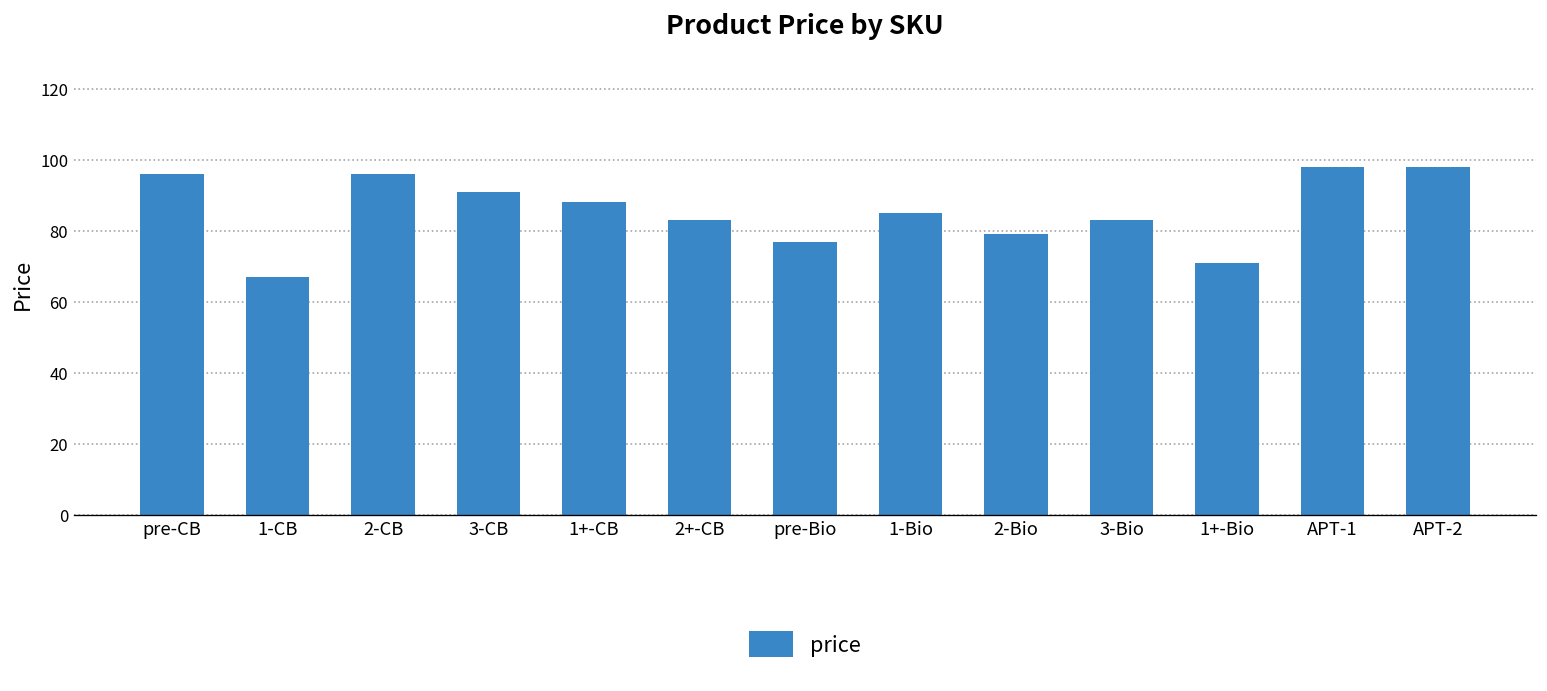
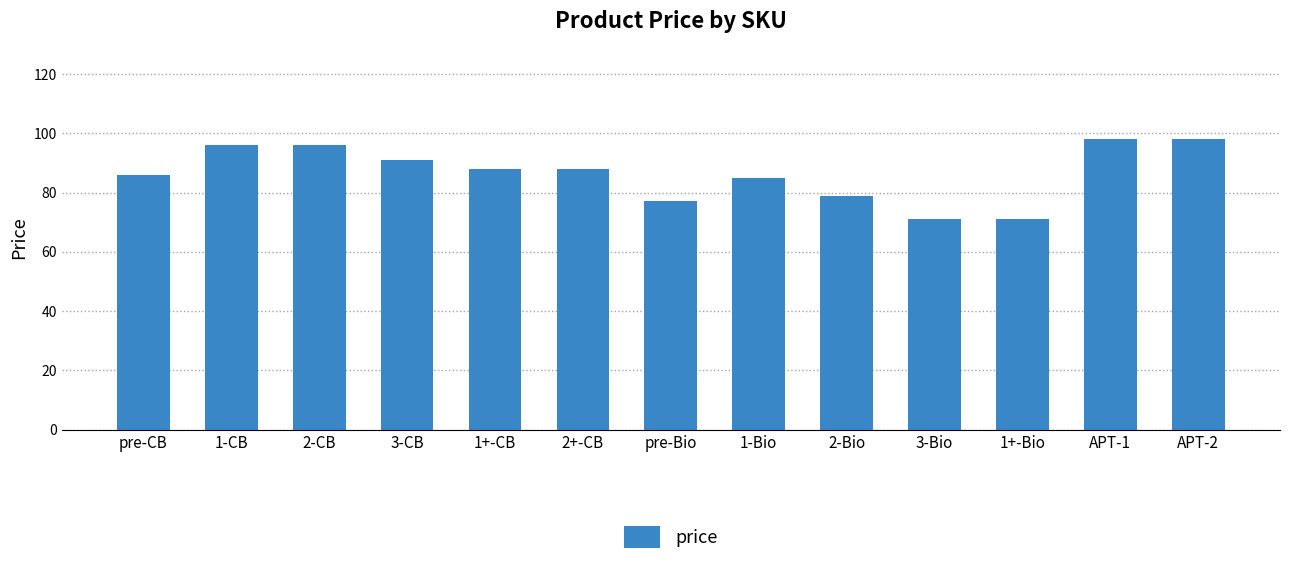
pre-CB: 96 -> 86
1-CB: 67 -> 96
2+-CB: 83 -> 88
3-Bio: 83 -> 71
